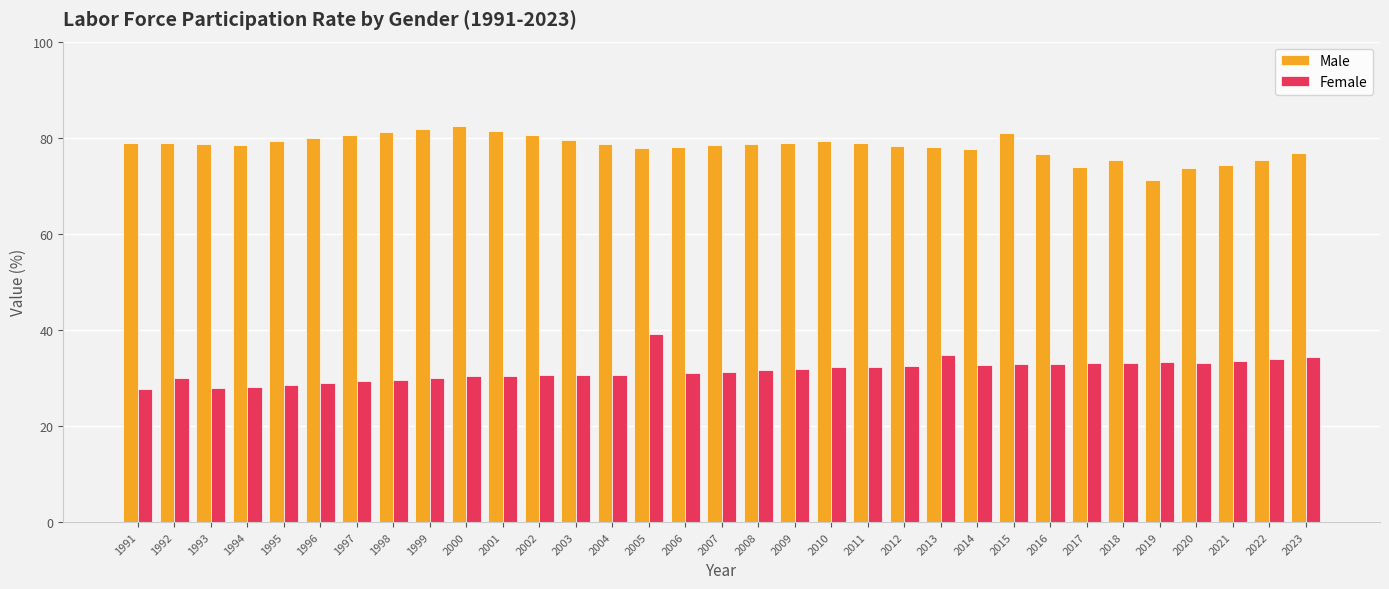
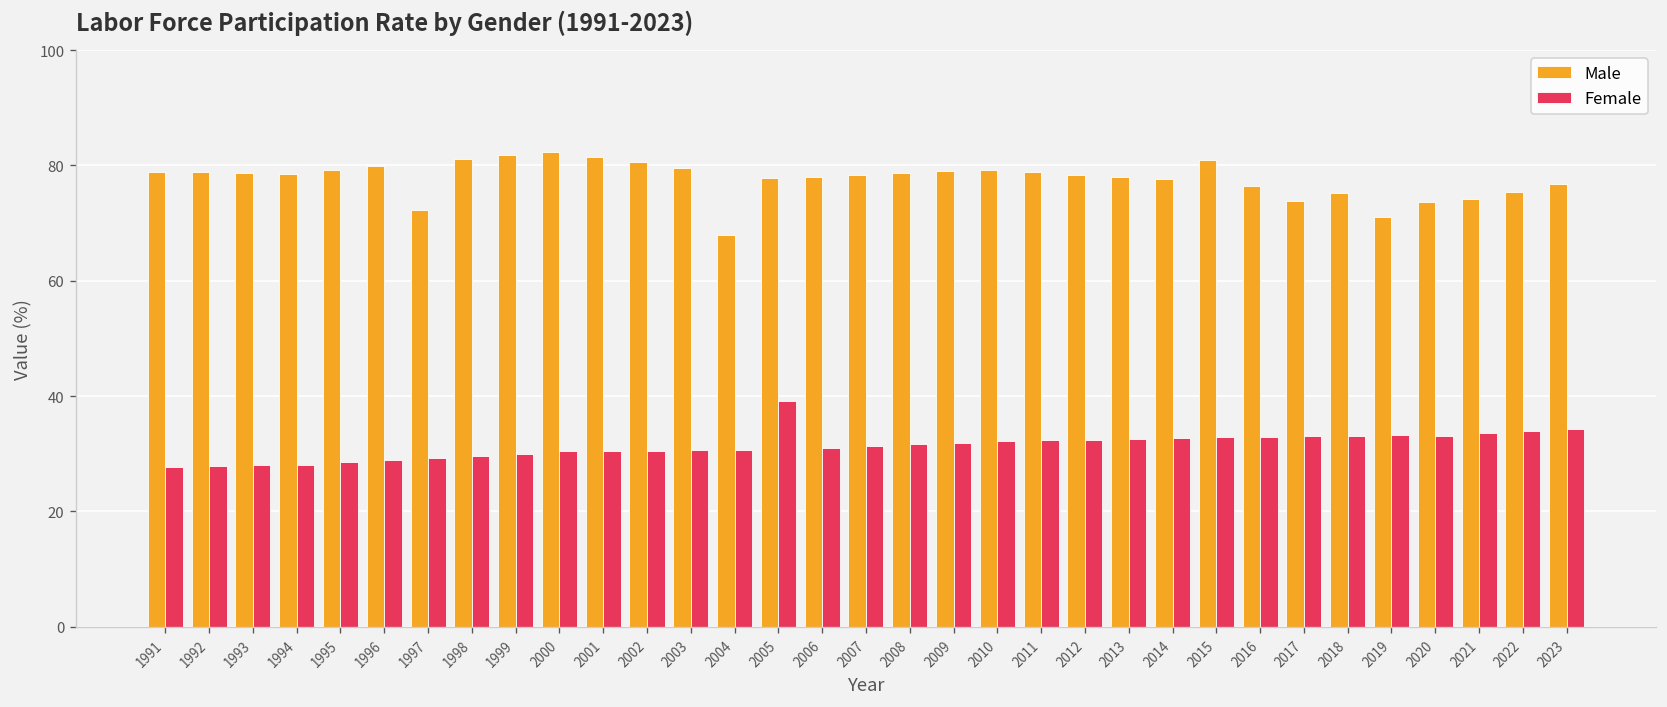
Female, 1992: 30 -> 28
Male, 1997: 81 -> 72
Male, 2004: 79 -> 68
Female, 2013: 35 -> 33
